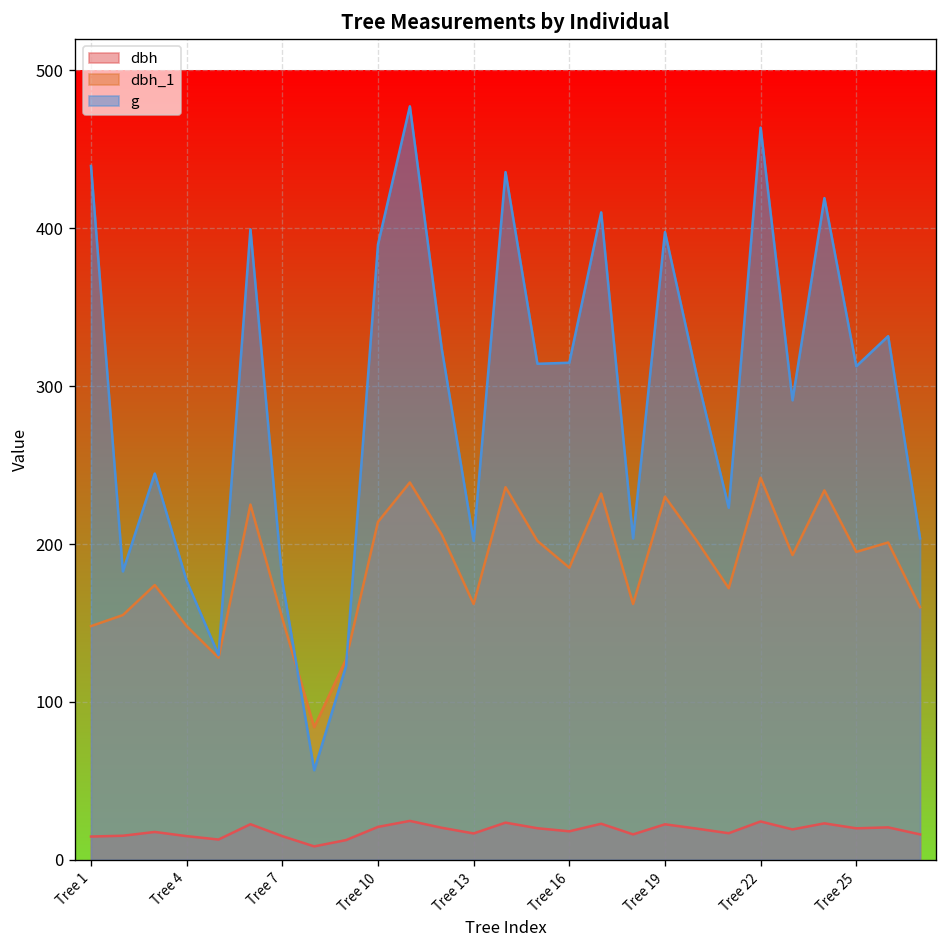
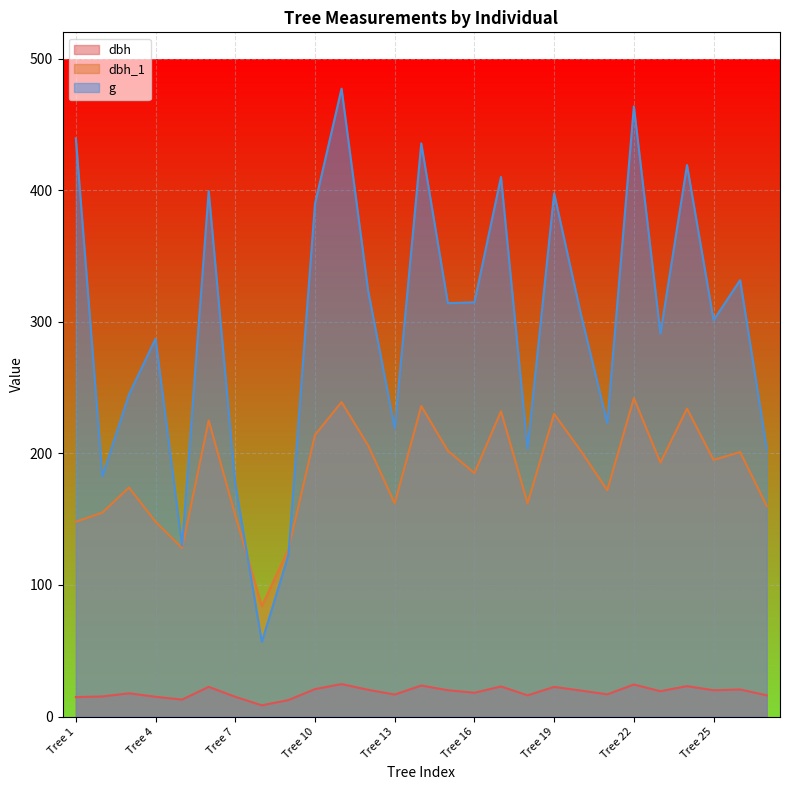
g, Tree 4: 177 -> 287
g, Tree 13: 202 -> 219
g, Tree 25: 313 -> 301
